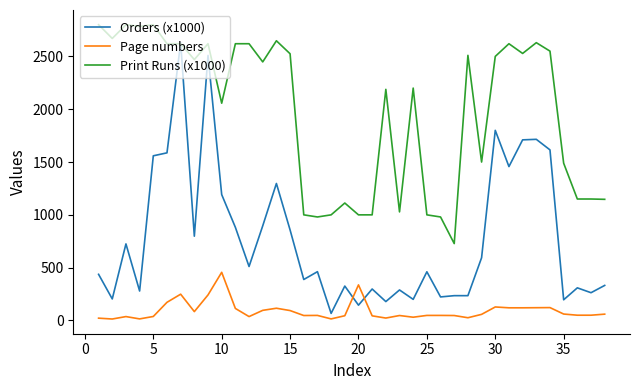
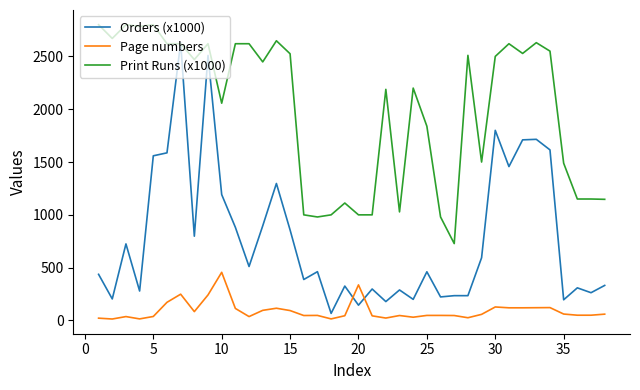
Print Runs (x1000), 25: 1000 -> 1840
